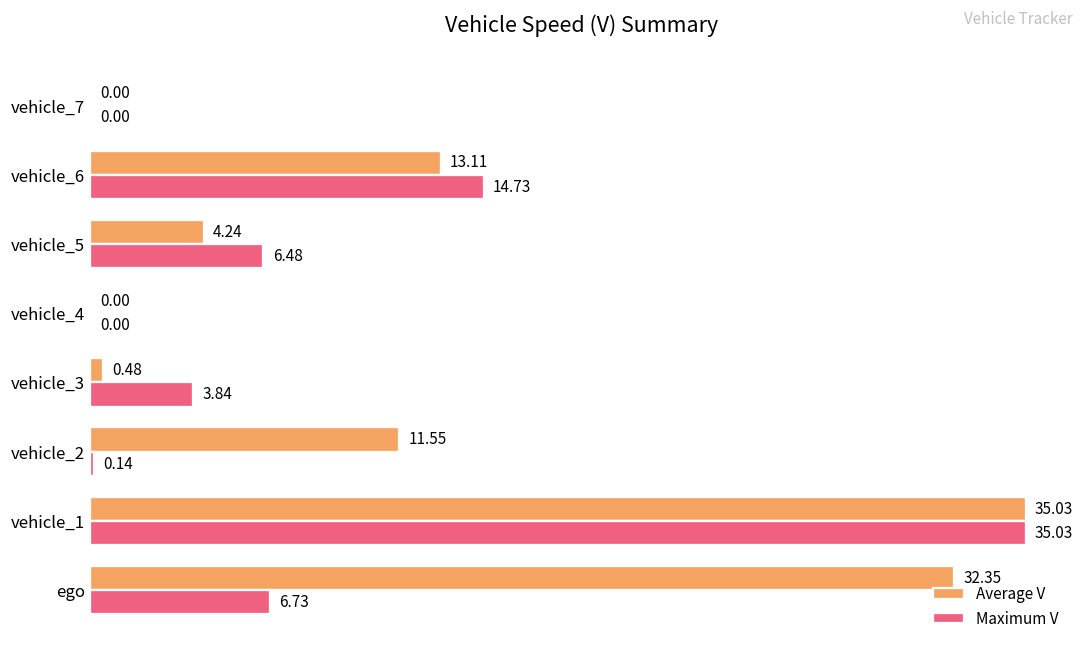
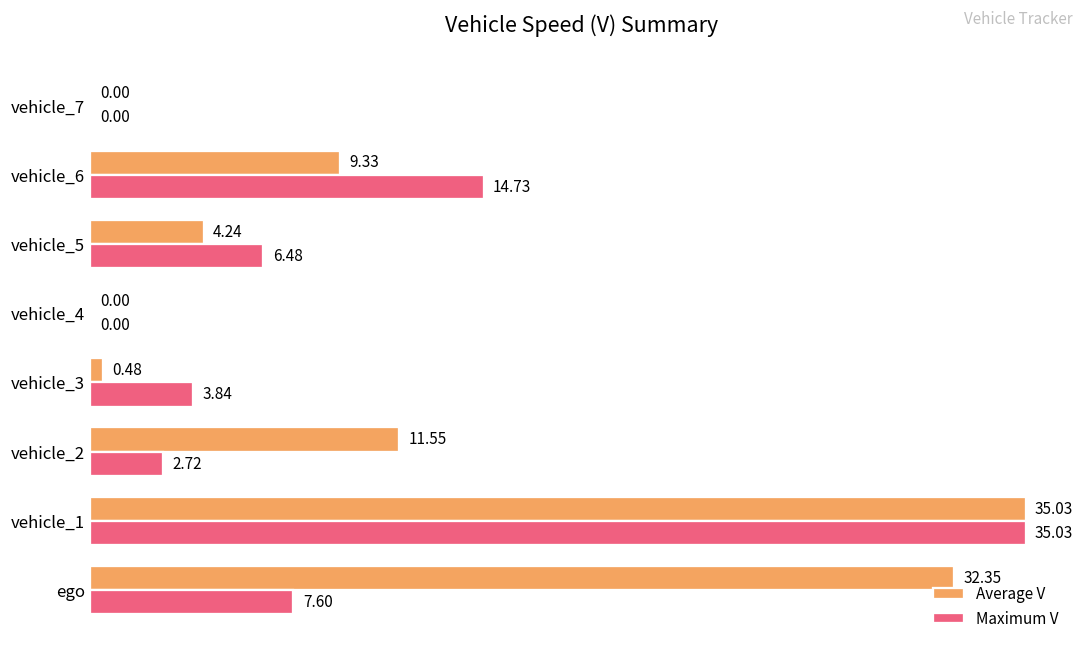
Average V, vehicle_6: 13.11 -> 9.33
Maximum V, vehicle_2: 0.14 -> 2.72
Maximum V, ego: 6.73 -> 7.60
